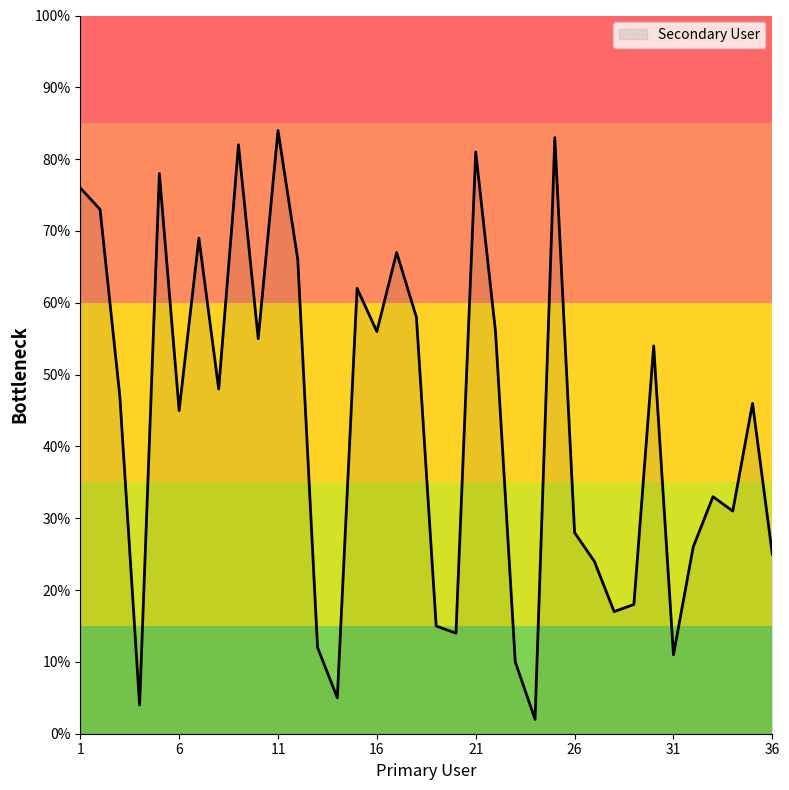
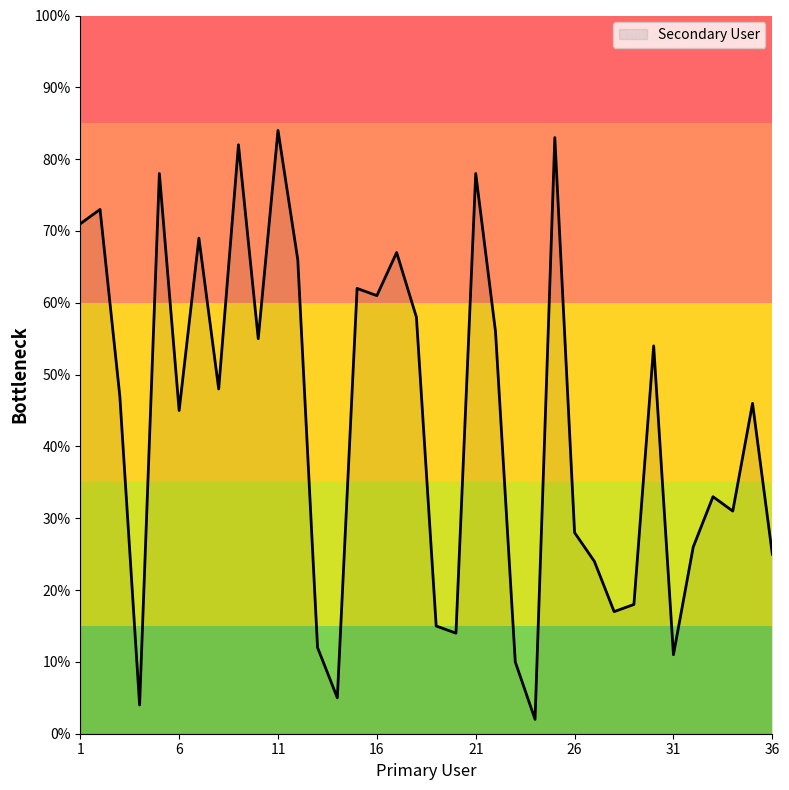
1: 76% -> 71%
16: 56% -> 61%
21: 81% -> 78%
